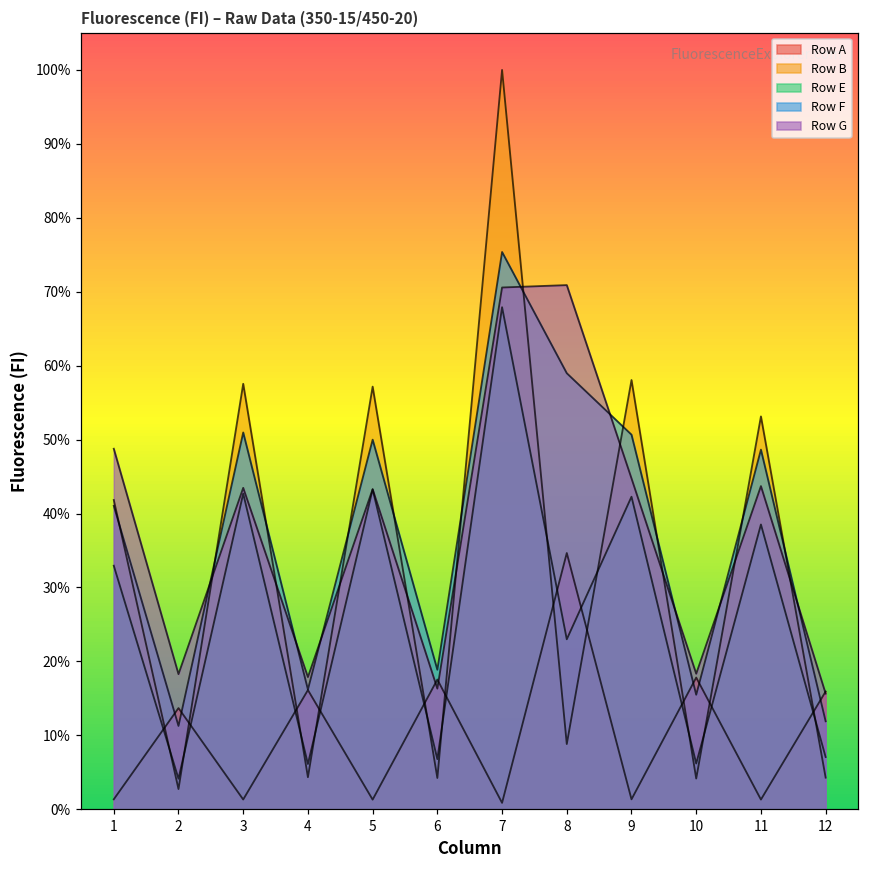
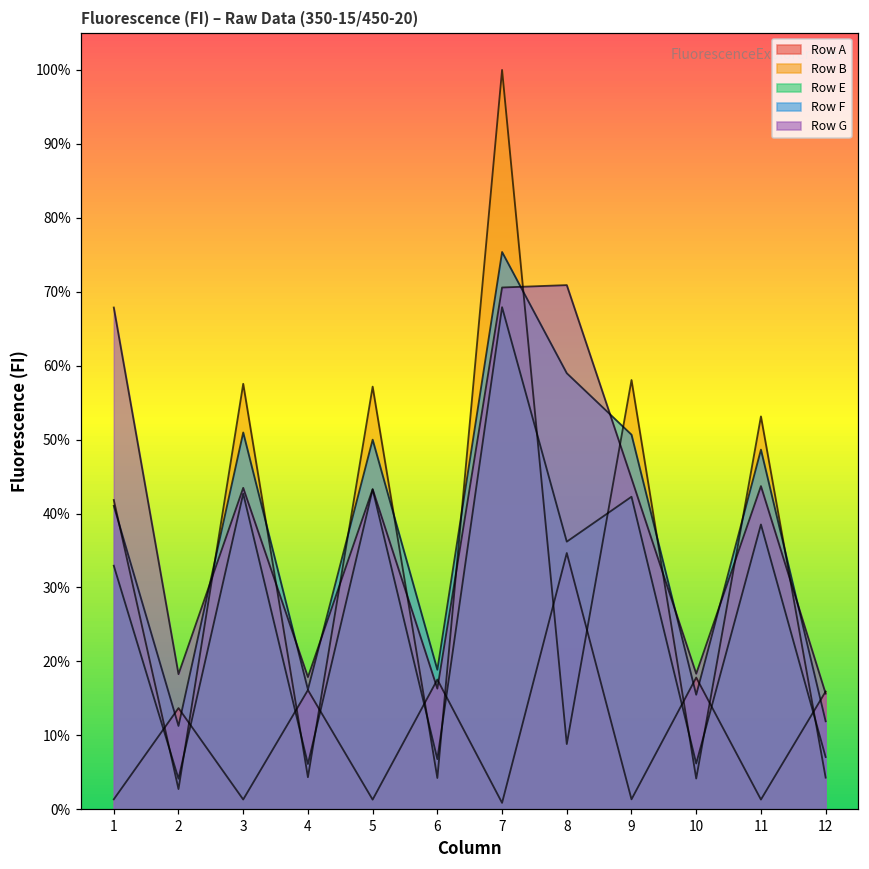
Row G, 1: 49% -> 68%
Row E, 8: 23% -> 36%
